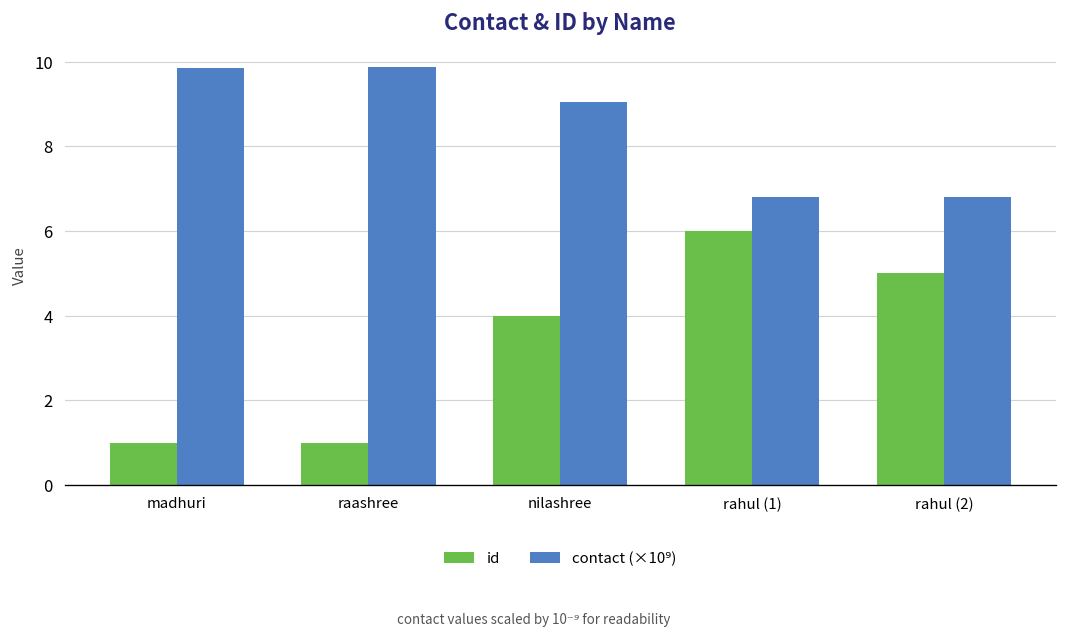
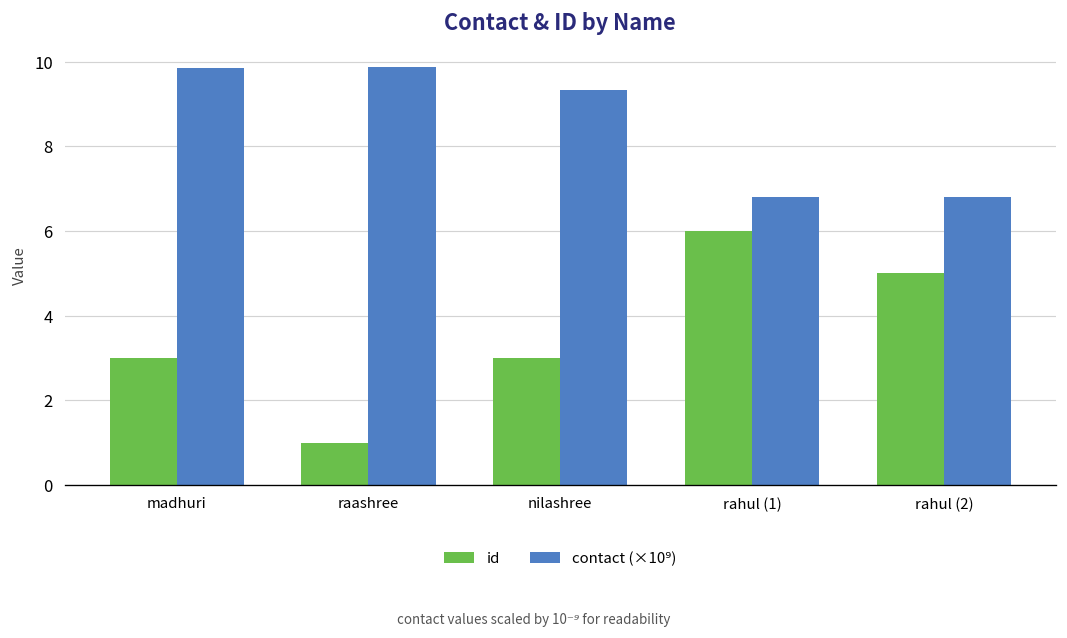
id, madhuri: 1 -> 3
id, nilashree: 4 -> 3
contact (×10⁹), nilashree: 9.0 -> 9.3
